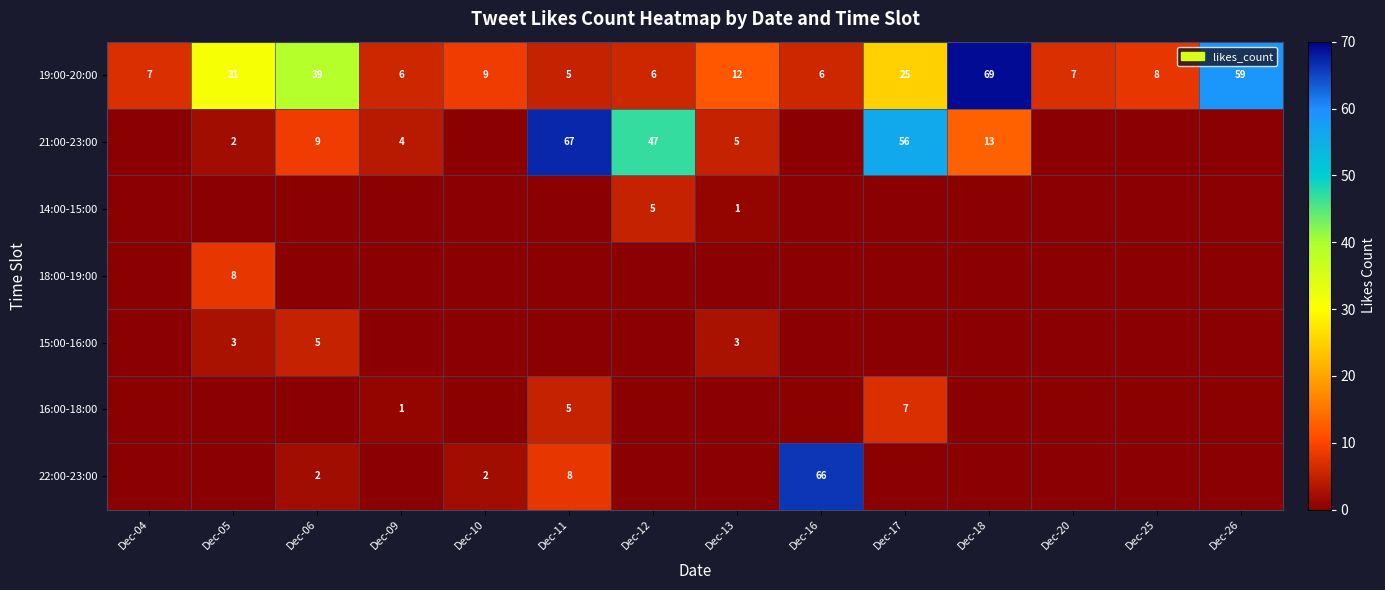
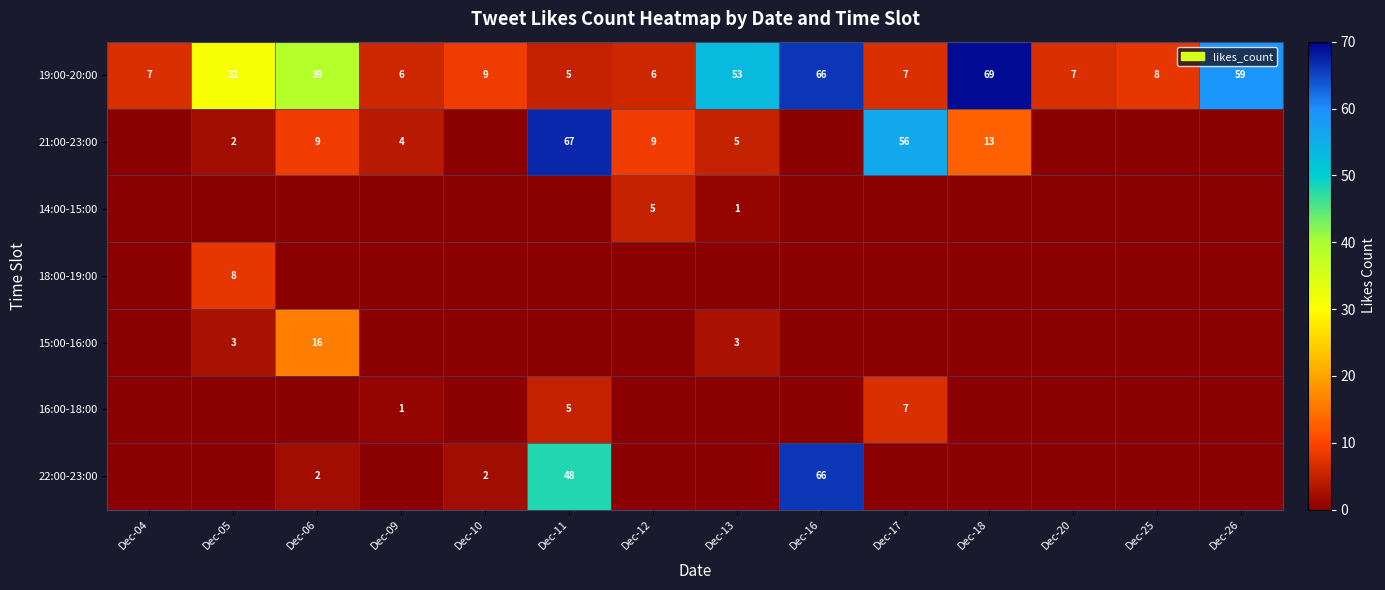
19:00-20:00, Dec-13: 12 -> 53
19:00-20:00, Dec-16: 6 -> 66
19:00-20:00, Dec-17: 25 -> 7
21:00-23:00, Dec-12: 47 -> 9
15:00-16:00, Dec-06: 5 -> 16
22:00-23:00, Dec-11: 8 -> 48
